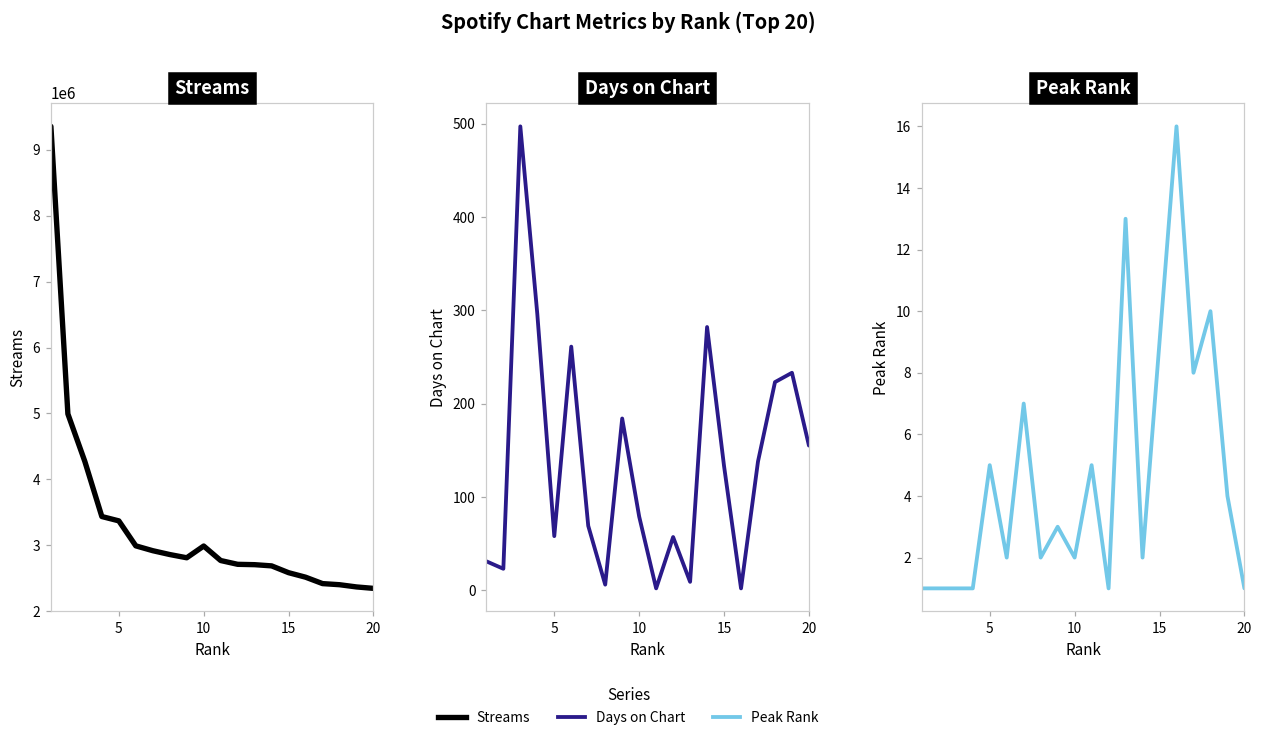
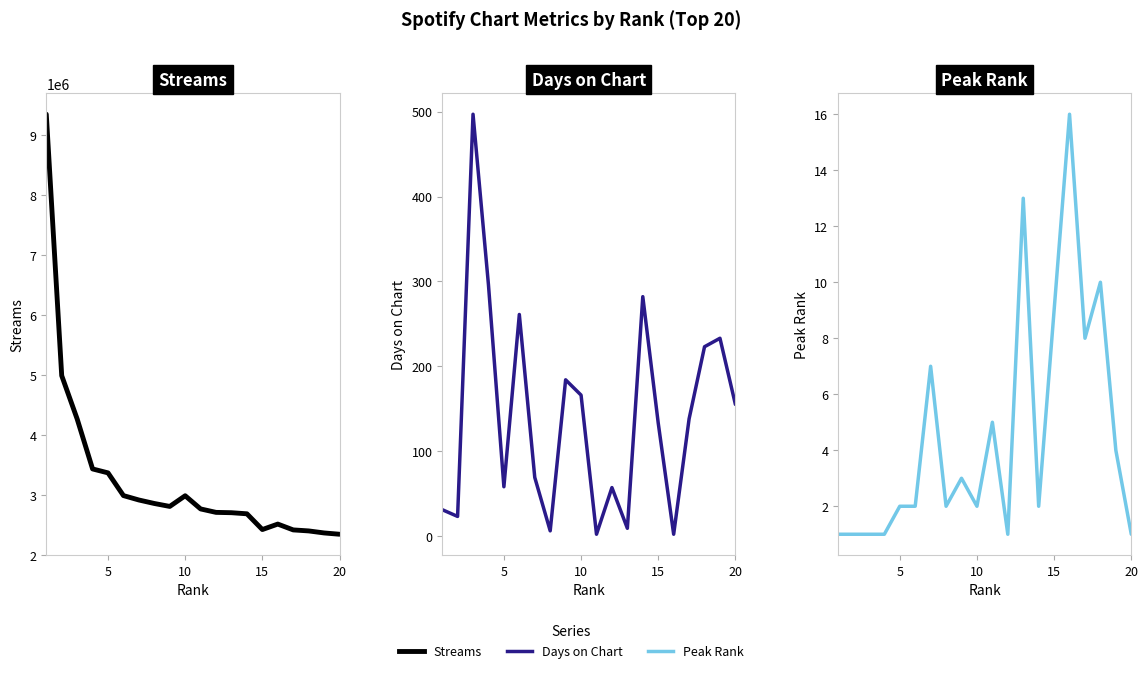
Streams, 15: 2600000 -> 2400000
Days on Chart, 10: 80 -> 170
Peak Rank, 5: 5 -> 2
